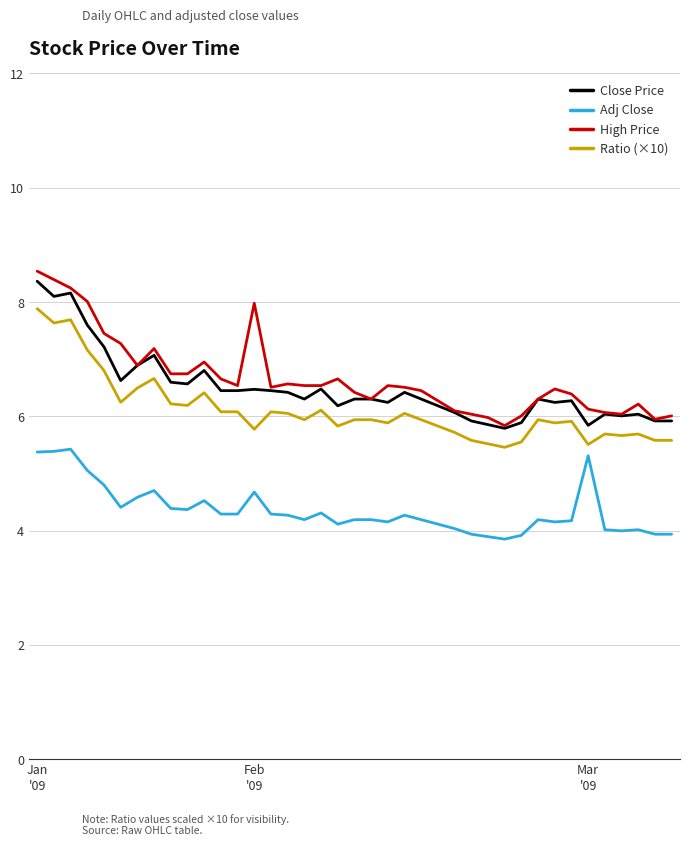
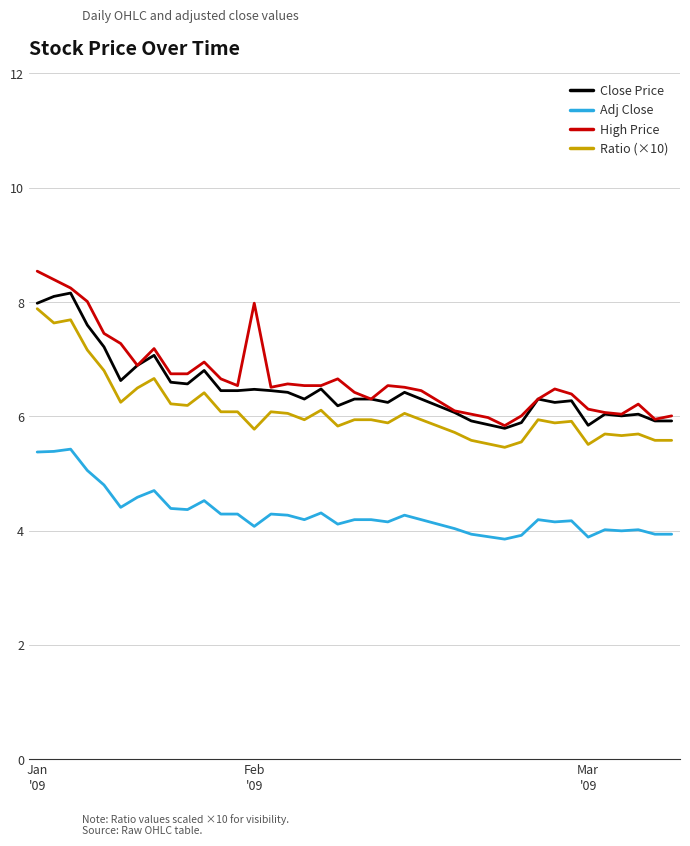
Close Price, Jan '09: 8.4 -> 8.0
Adj Close, Feb '09: 4.7 -> 4.1
Adj Close, Mar '09: 5.3 -> 3.9
